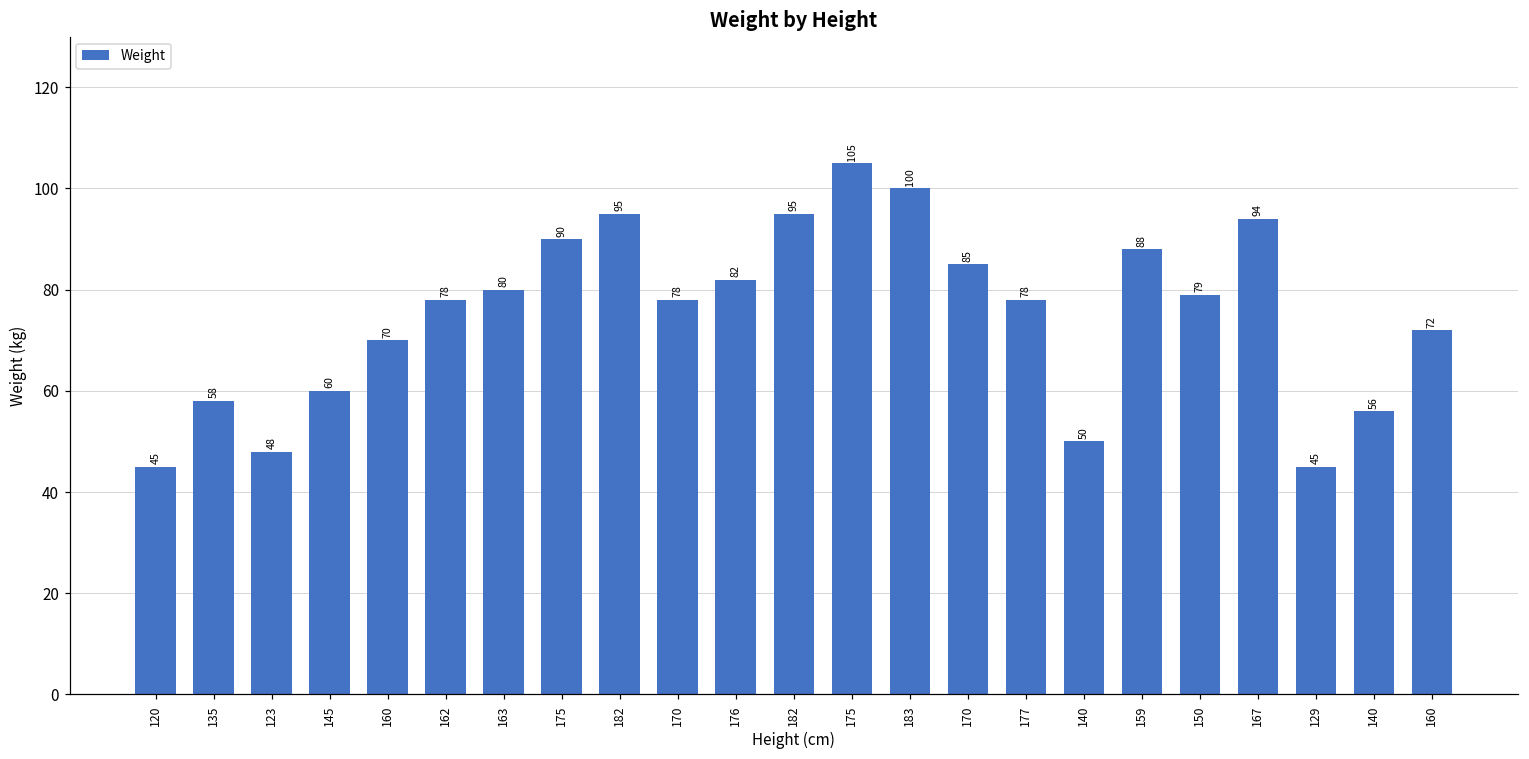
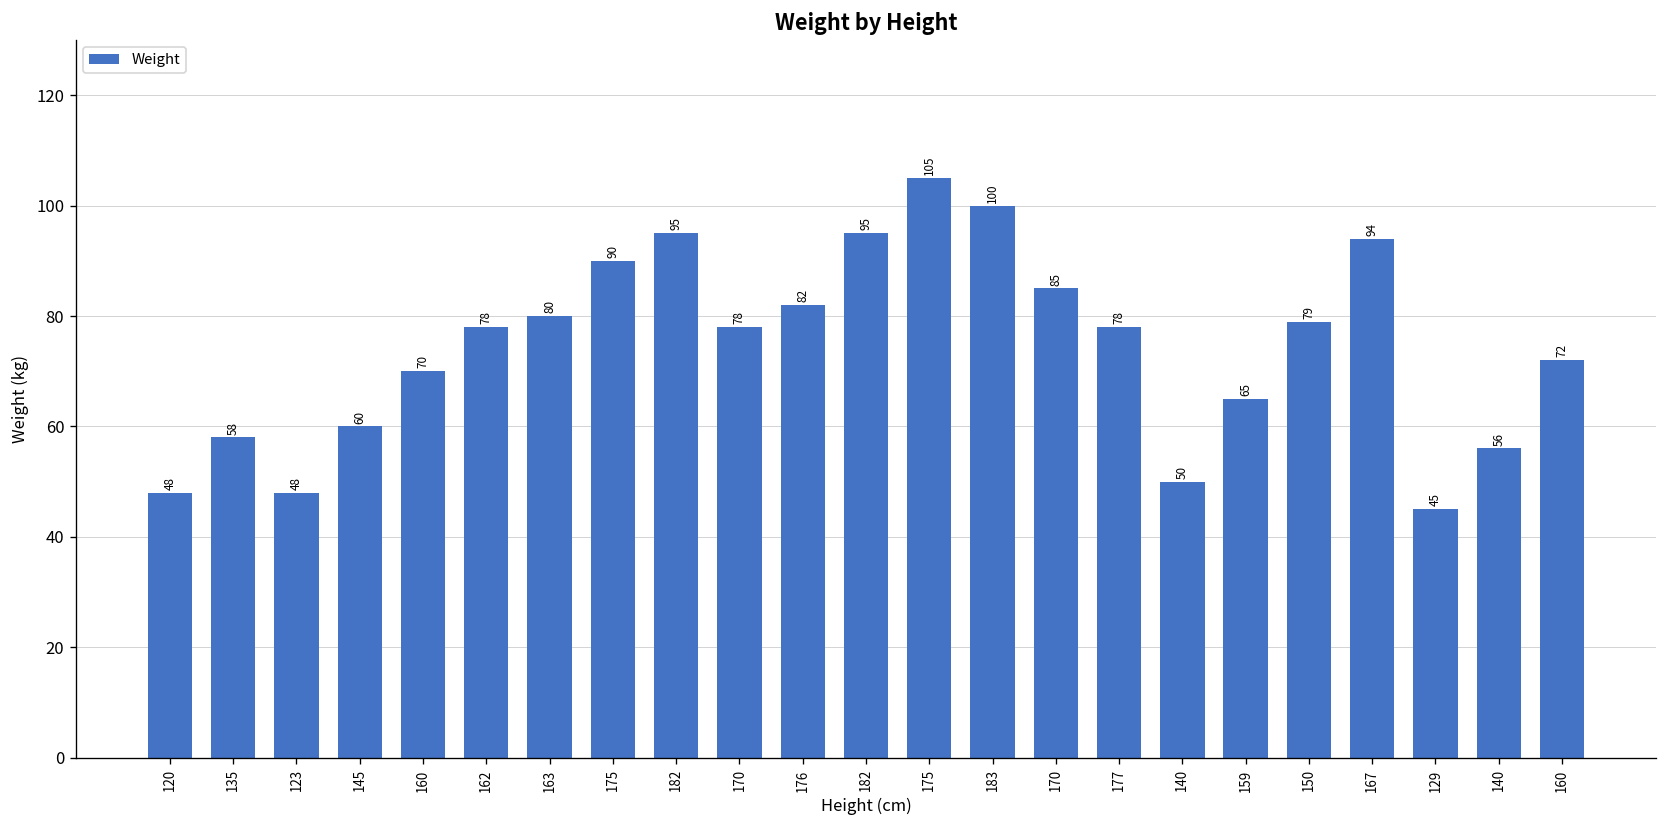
120: 45 -> 48
159: 88 -> 65
